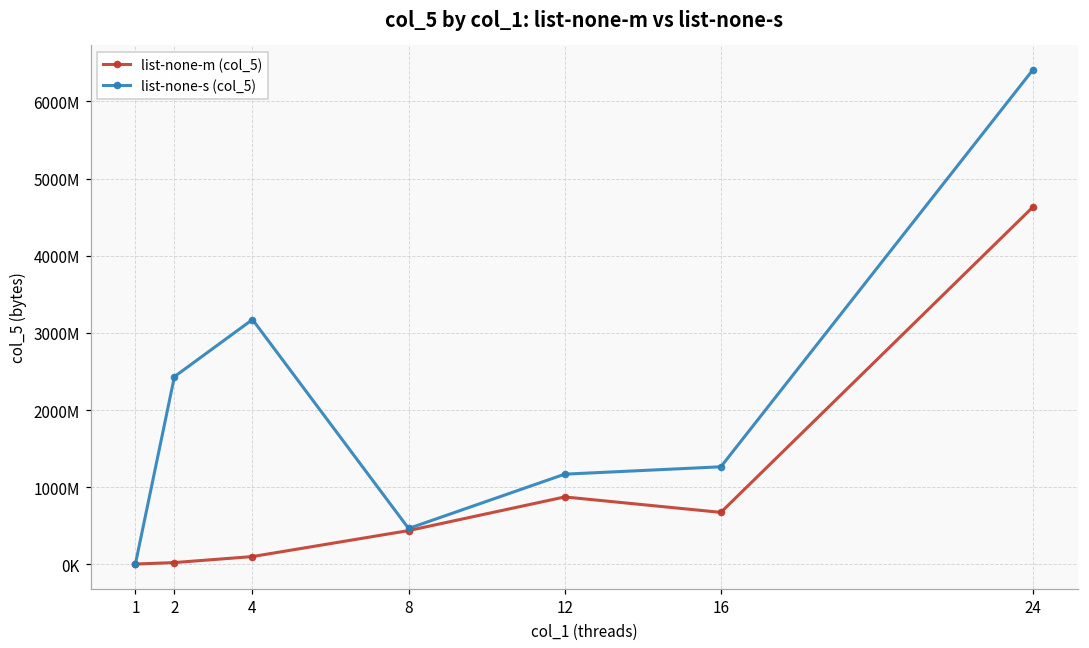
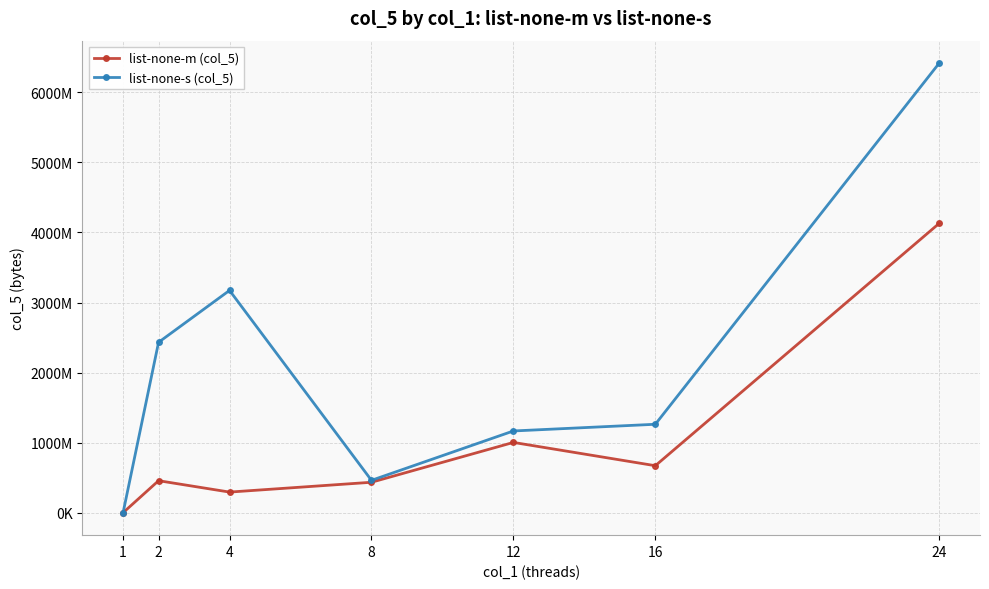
list-none-m (col_5), 2: 0 -> 500000000
list-none-m (col_5), 4: 100000000 -> 300000000
list-none-m (col_5), 12: 900000000 -> 1000000000
list-none-m (col_5), 24: 4600000000 -> 4100000000
